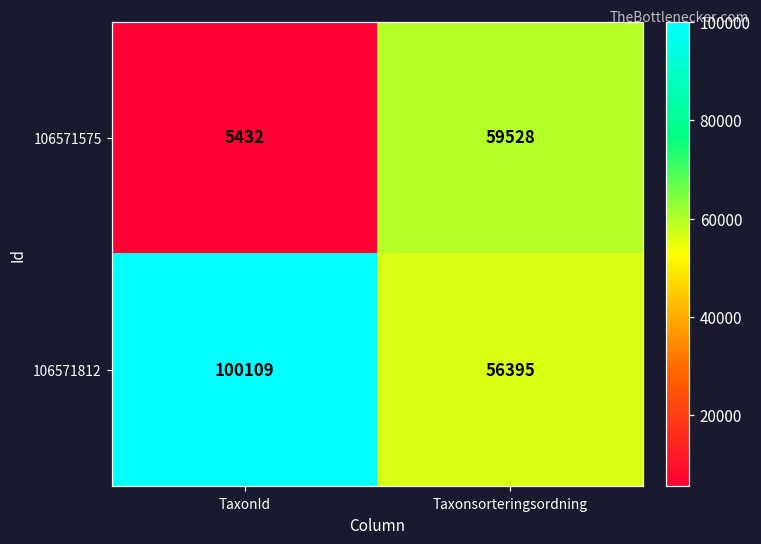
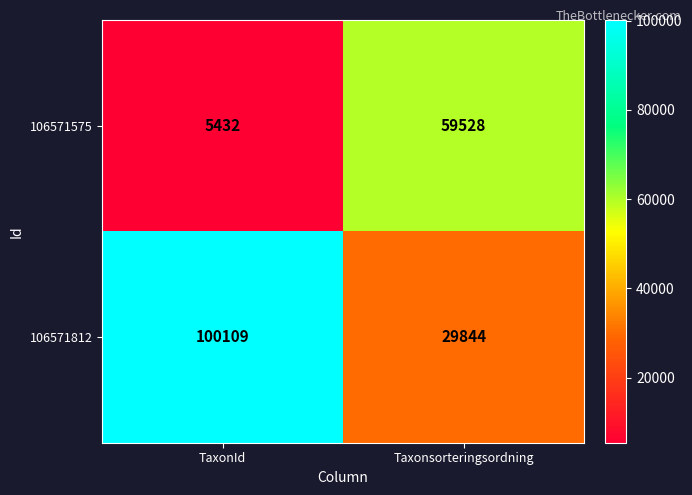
106571812, Taxonsorteringsordning: 56395 -> 29844
